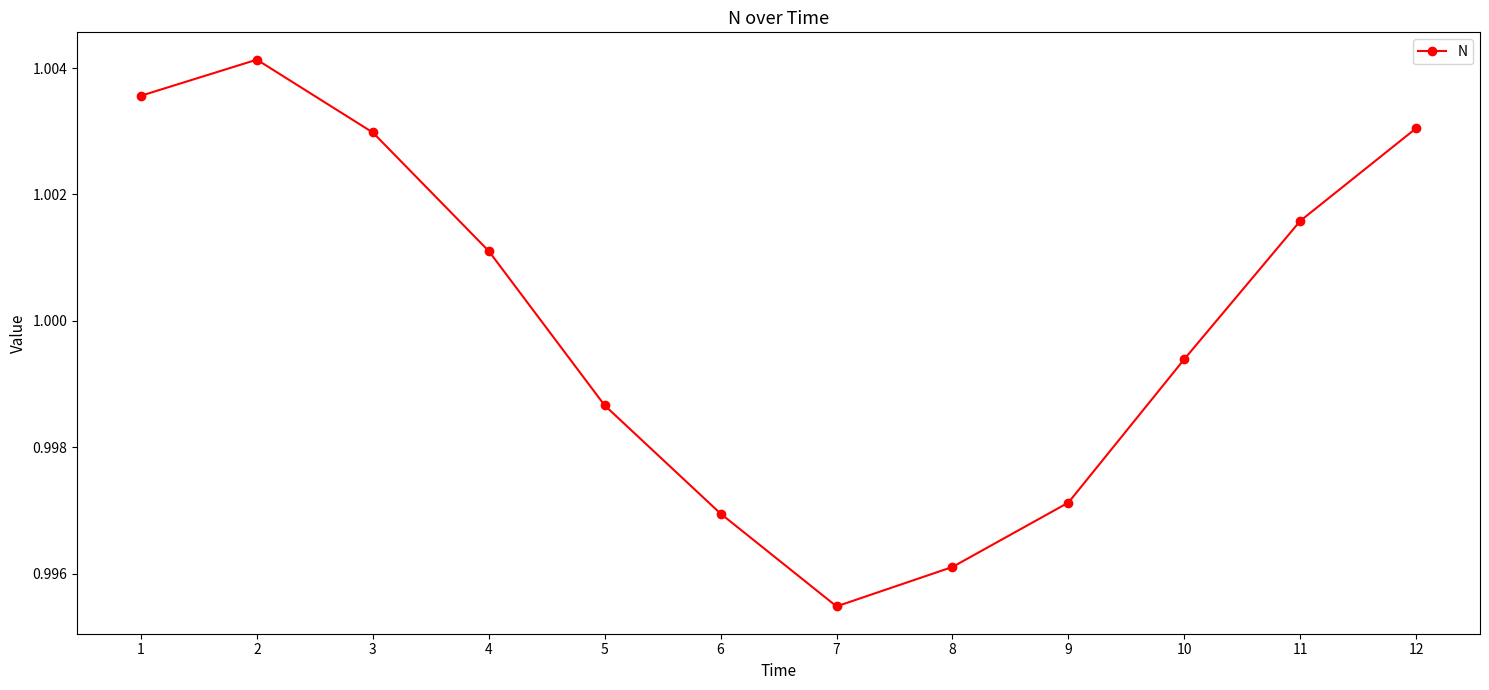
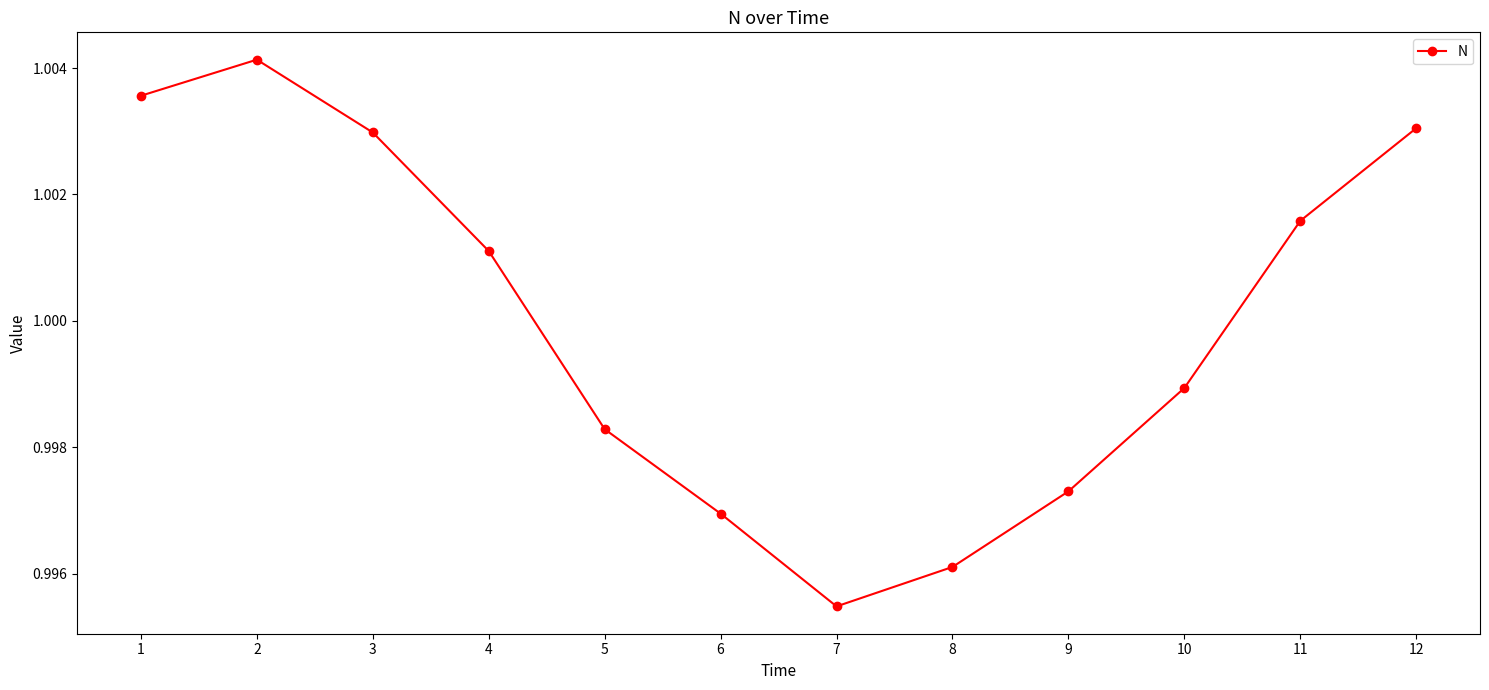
5: 0.9987 -> 0.9983
9: 0.9971 -> 0.9973
10: 0.9994 -> 0.9989
